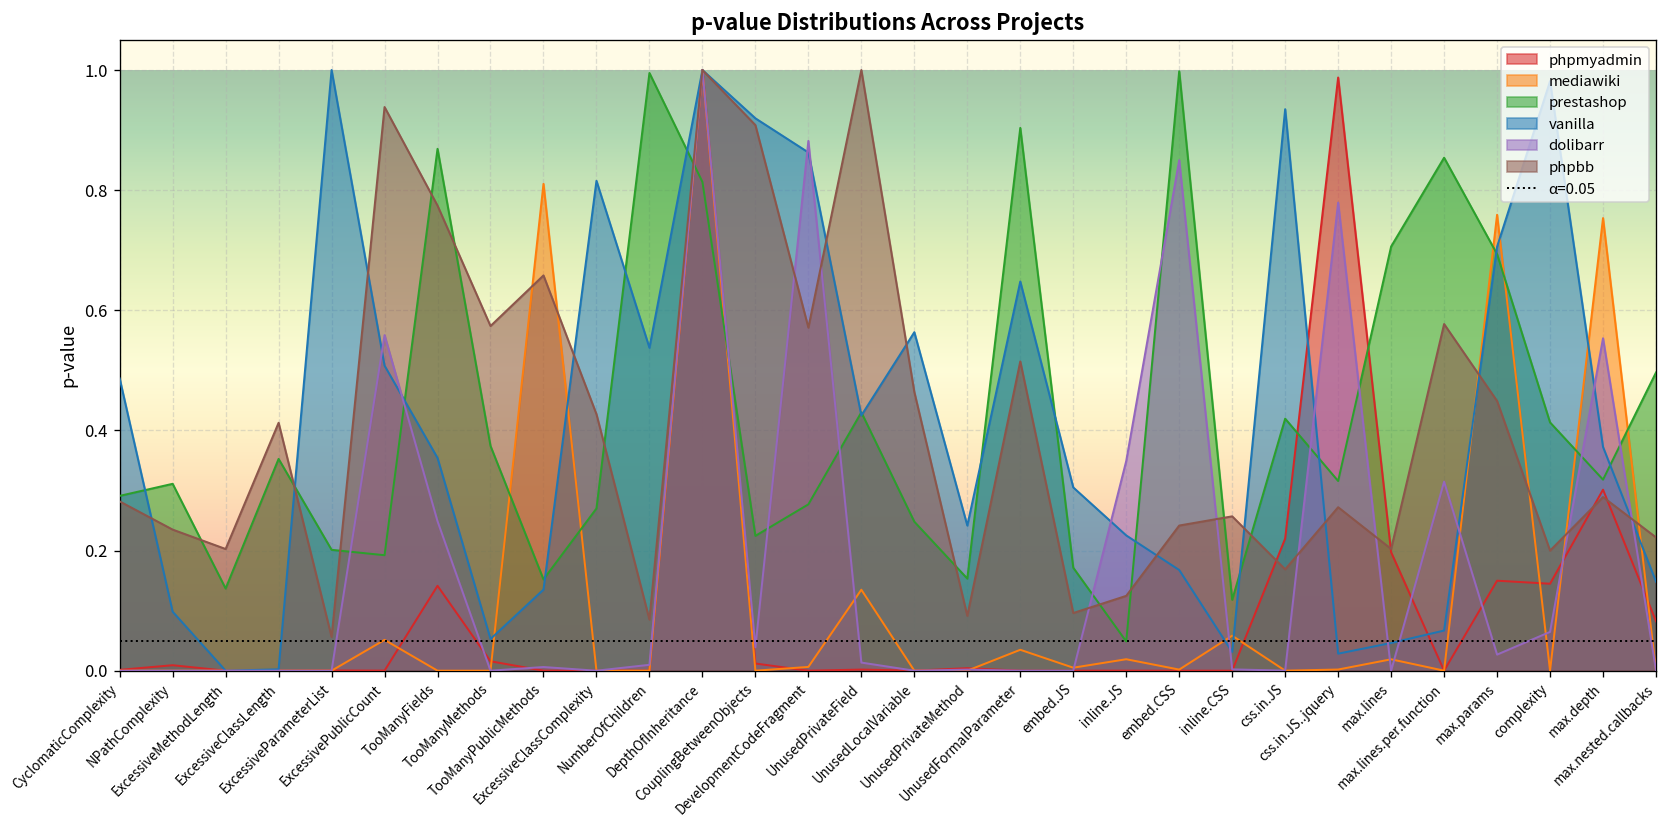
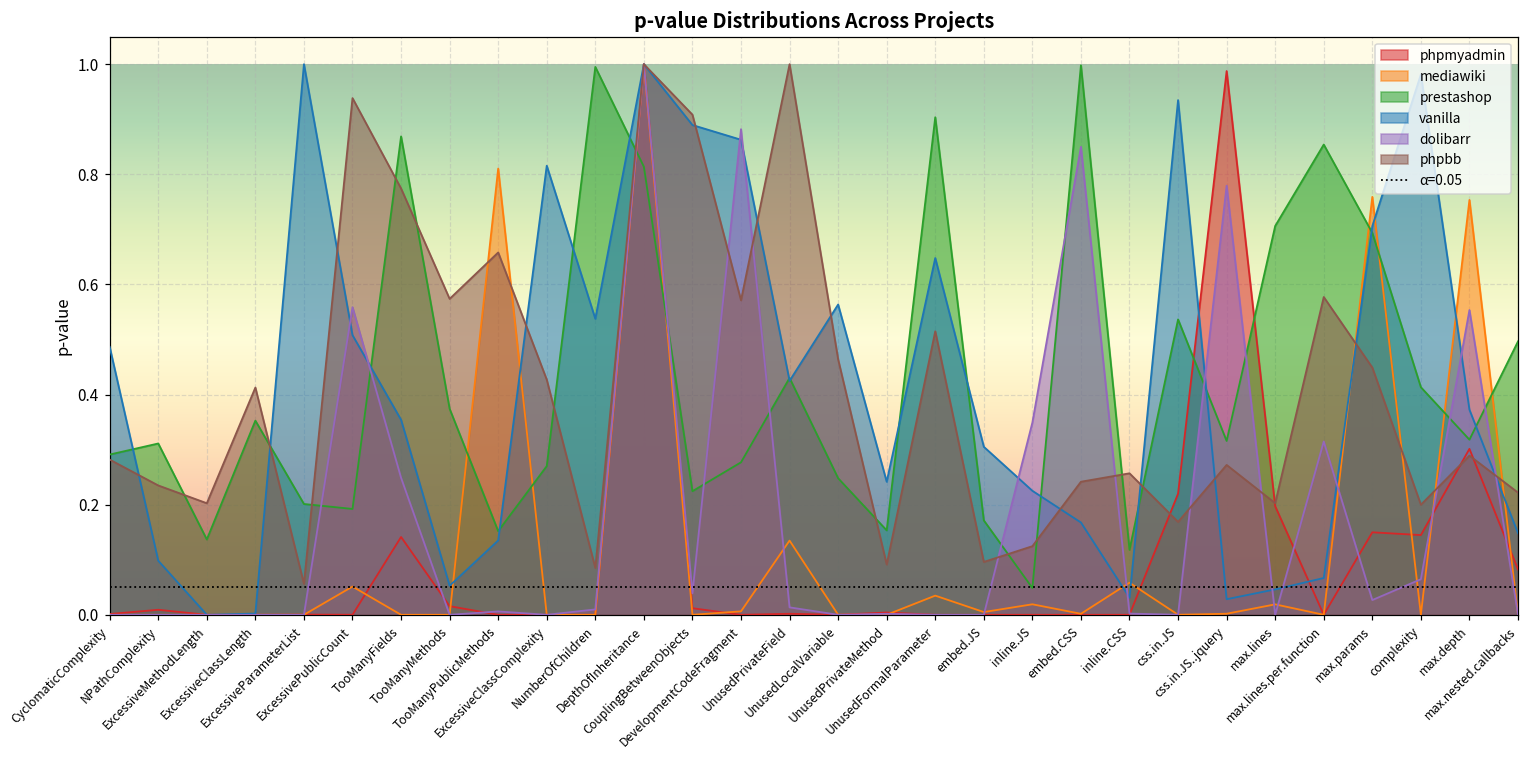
vanilla, CouplingBetweenObjects: 0.92 -> 0.89
prestashop, css.in.JS: 0.42 -> 0.54
